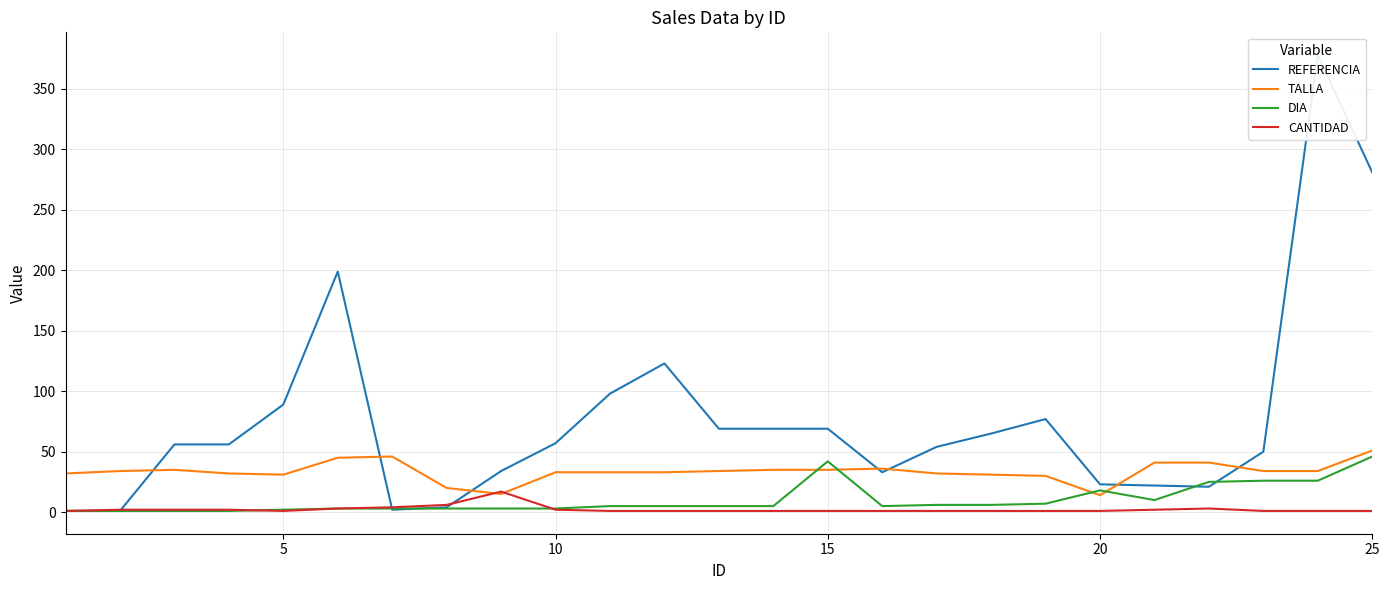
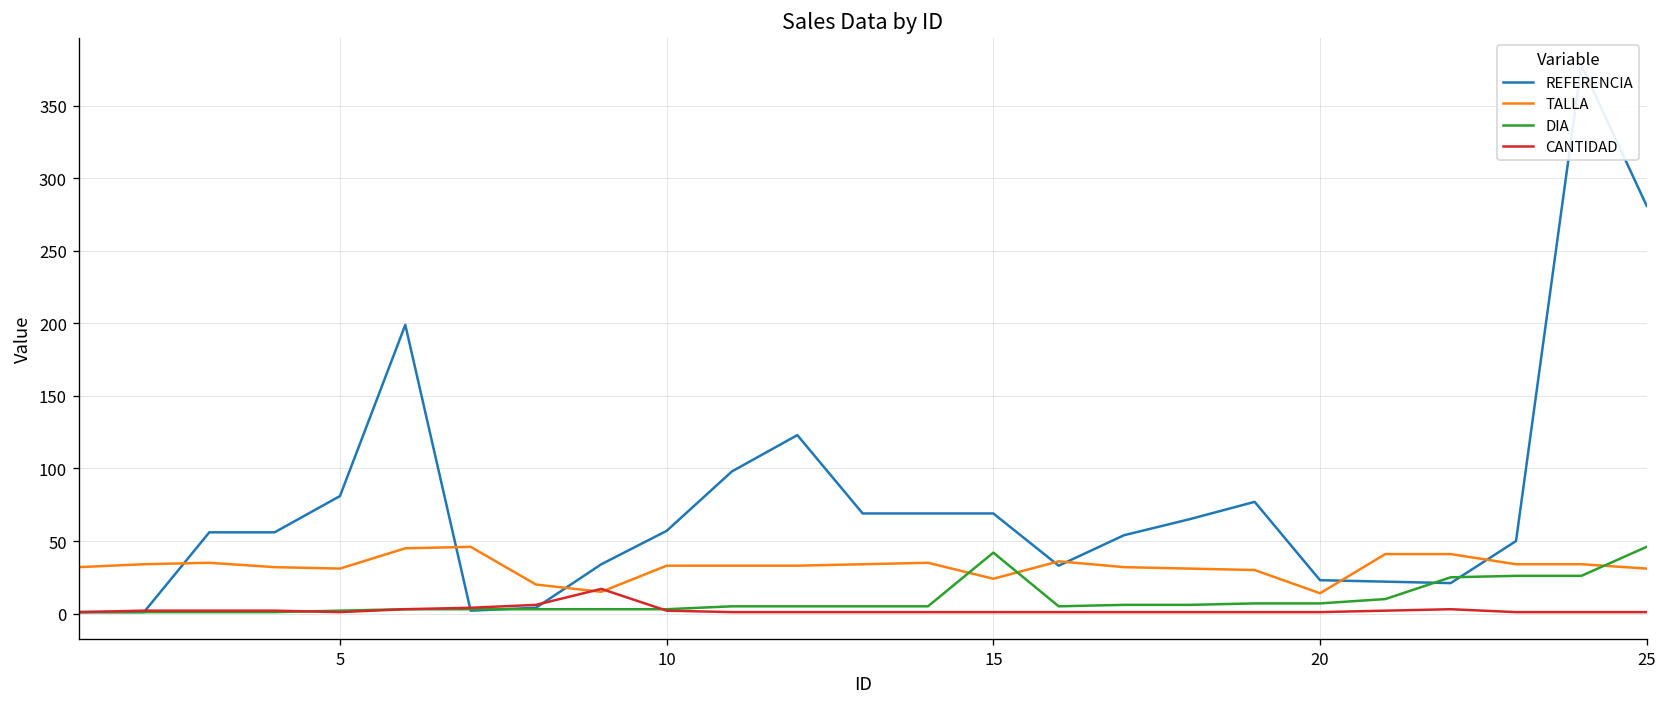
REFERENCIA, 5: 89 -> 81
TALLA, 15: 35 -> 24
DIA, 20: 18 -> 7
TALLA, 25: 51 -> 31
